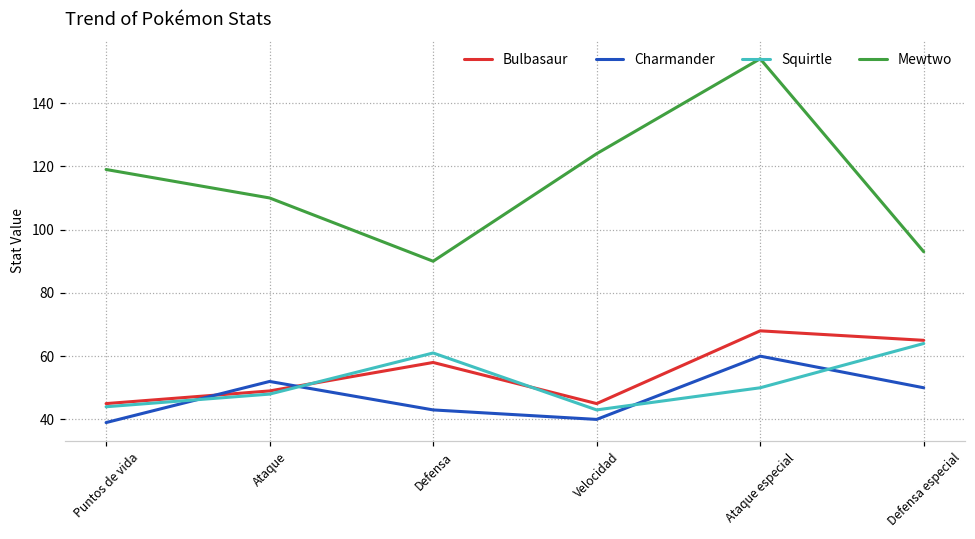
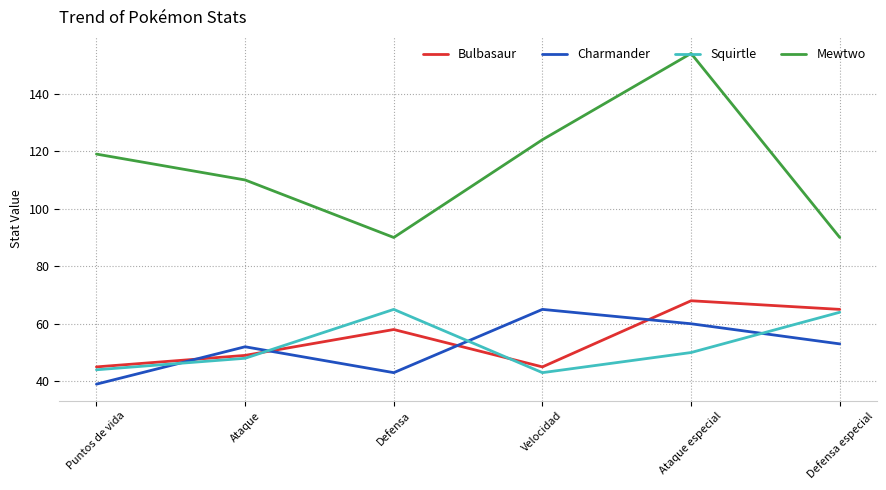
Squirtle, Defensa: 61 -> 65
Charmander, Velocidad: 40 -> 65
Charmander, Defensa especial: 50 -> 53
Mewtwo, Defensa especial: 93 -> 90
